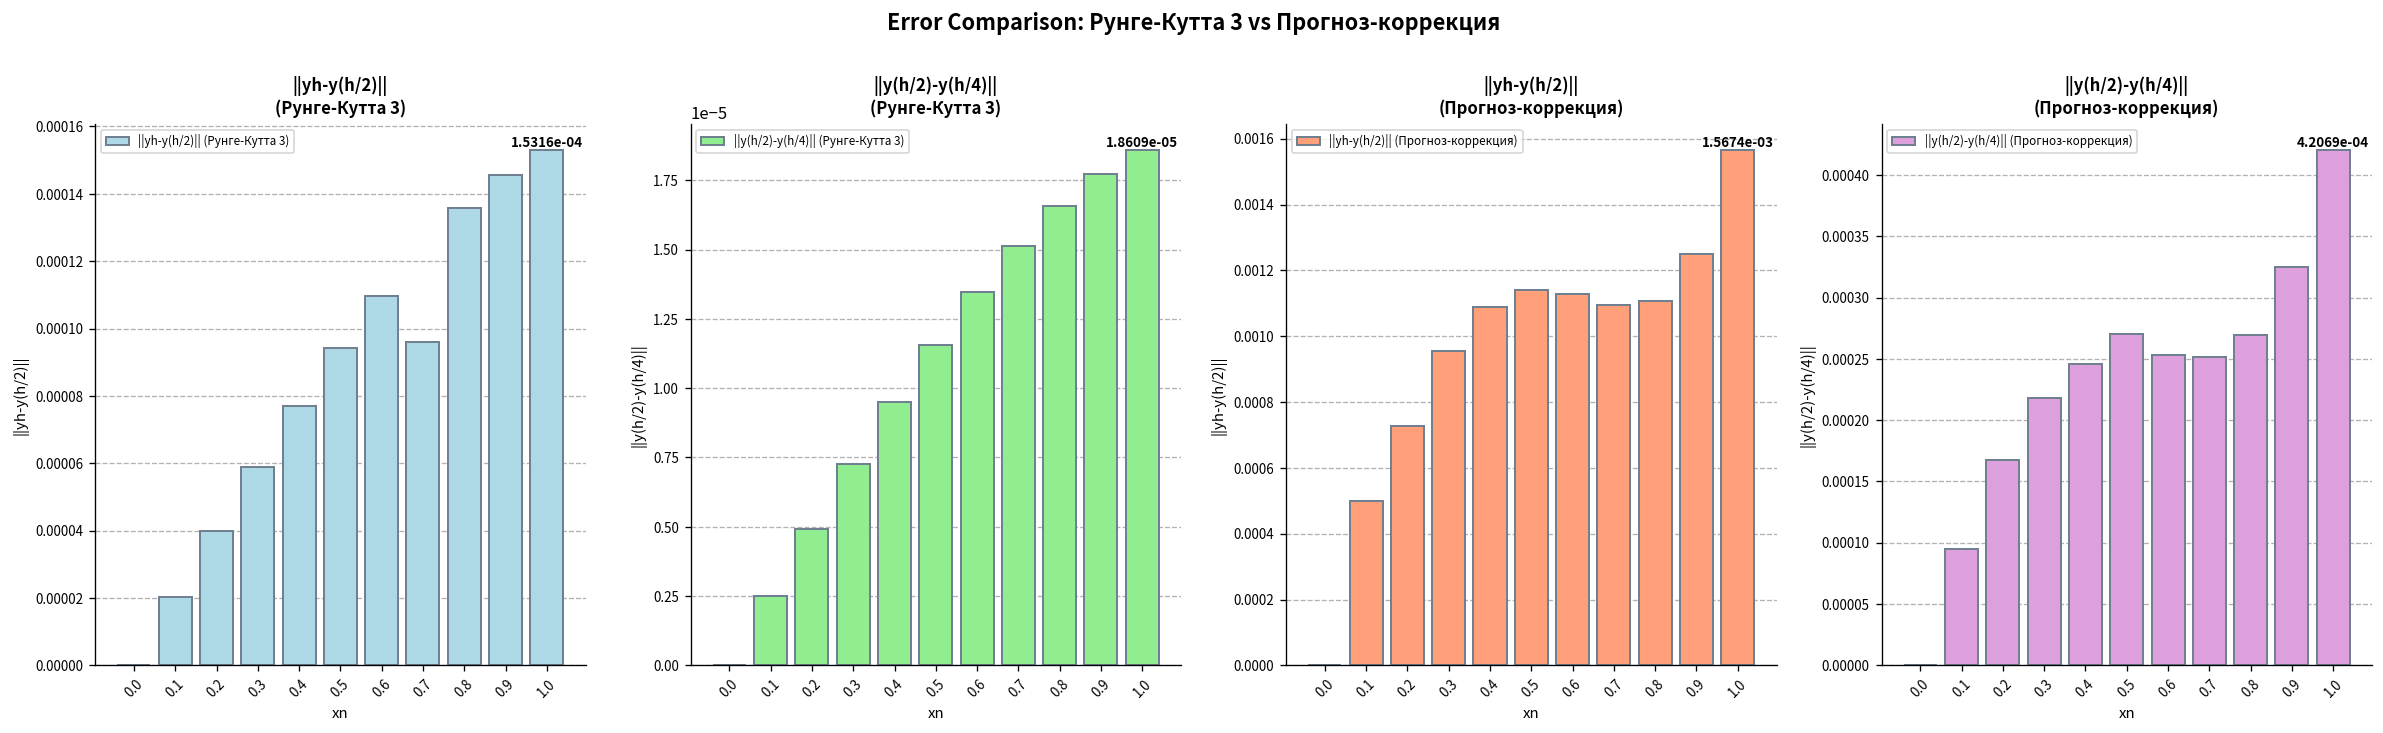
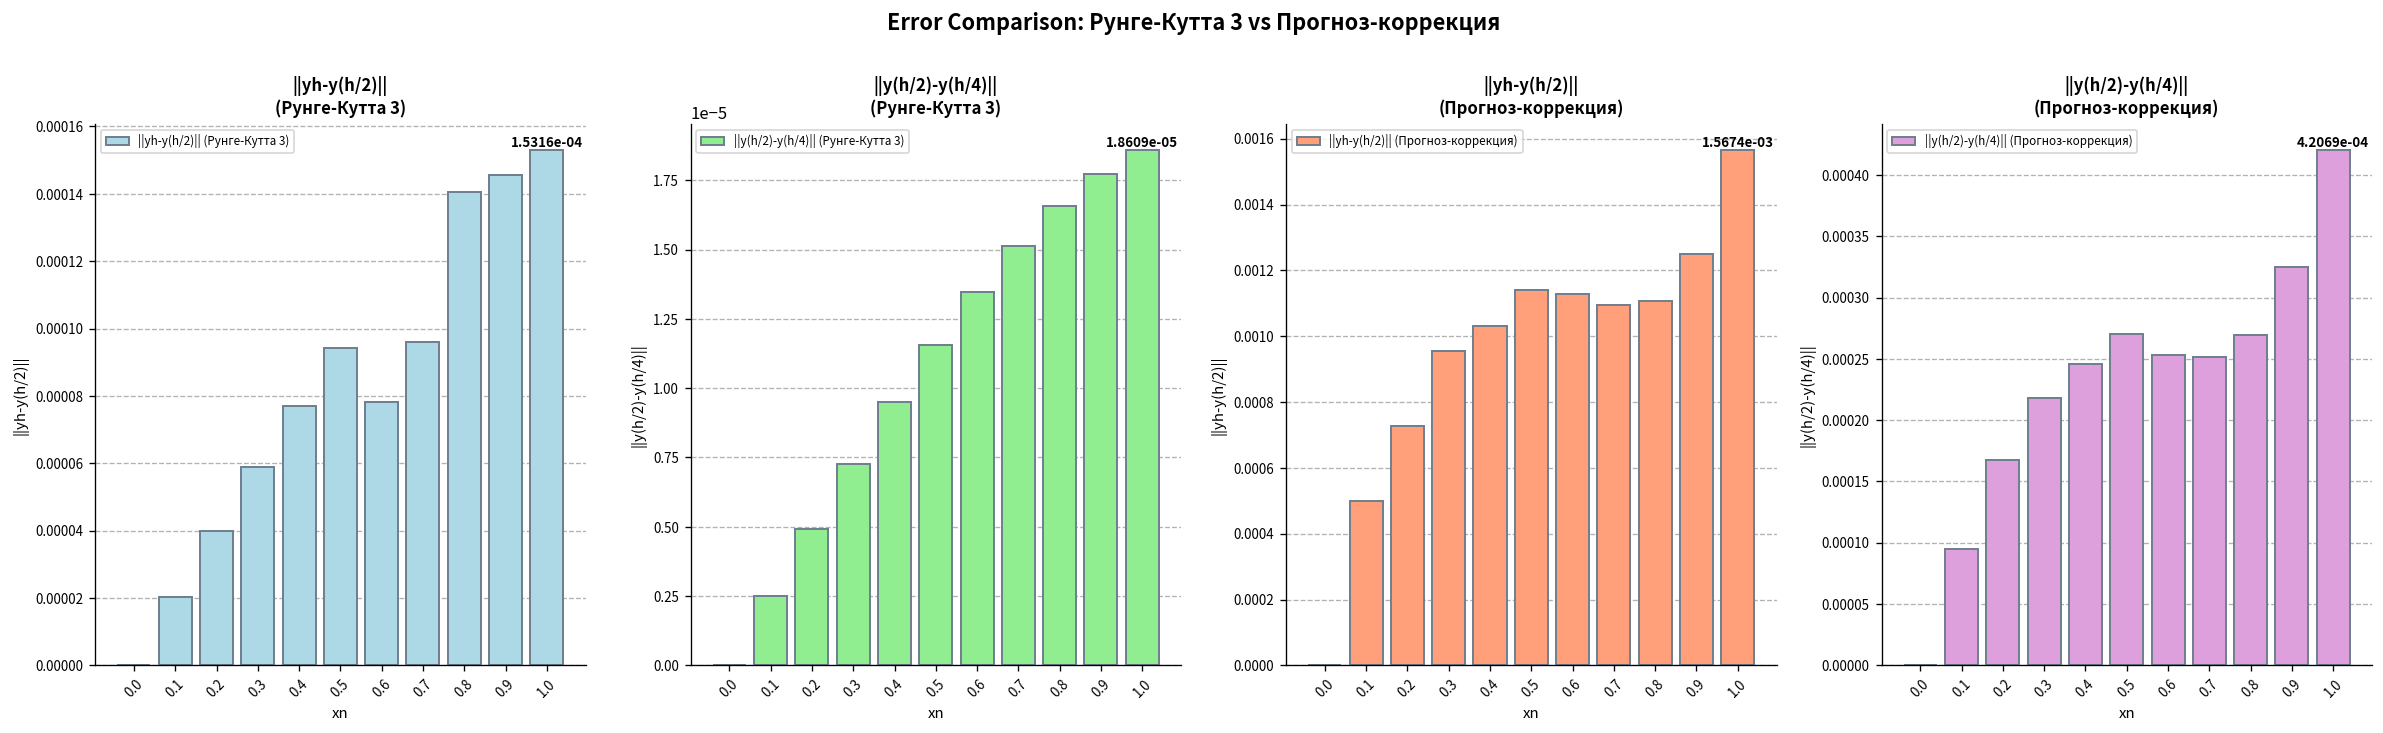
||yh-y(h/2)|| (Рунге-Кутта 3), 0.6: 0.000110 -> 0.000078
||yh-y(h/2)|| (Рунге-Кутта 3), 0.8: 0.000136 -> 0.000140
||yh-y(h/2)|| (Прогноз-коррекция), 0.4: 0.00109 -> 0.00103
